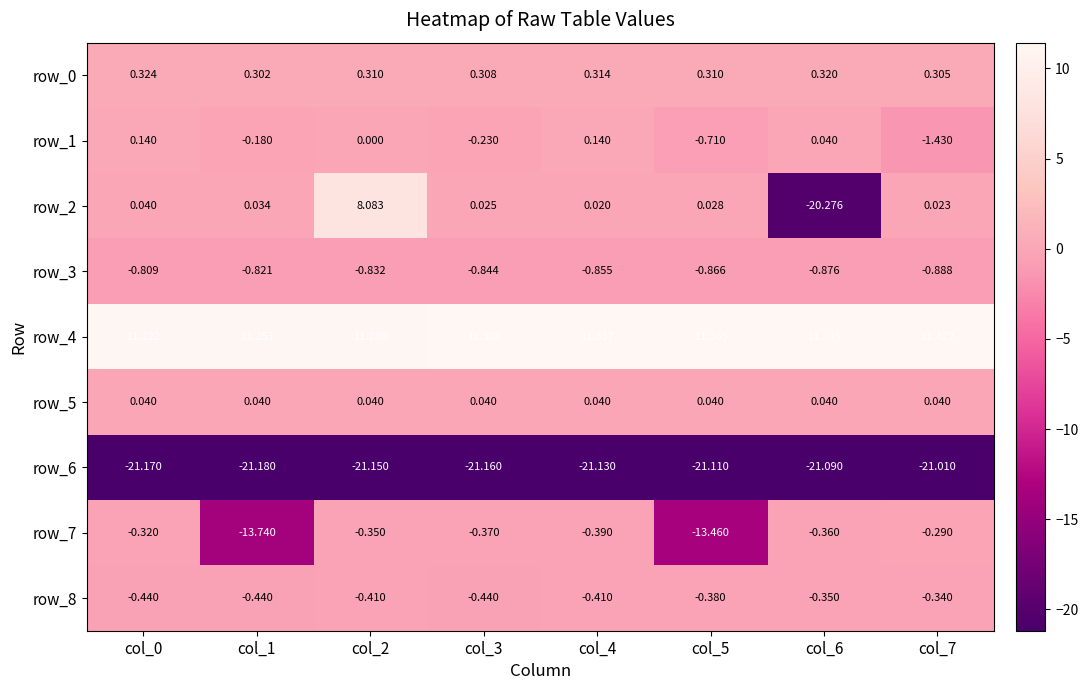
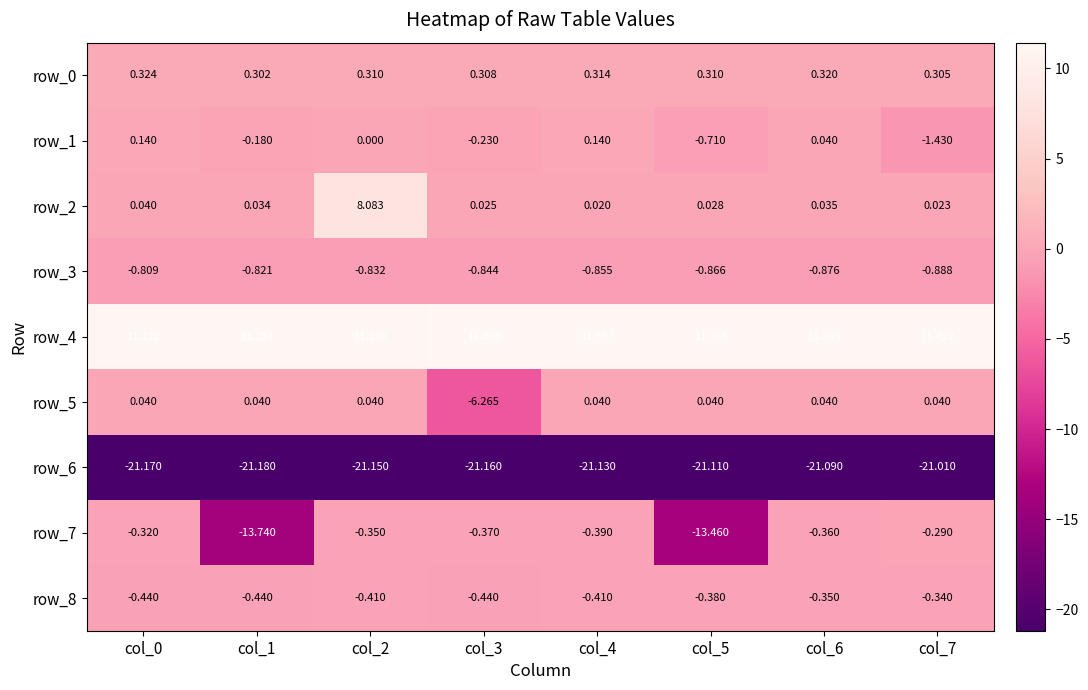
row_2, col_6: -20.276 -> 0.035
row_5, col_3: 0.040 -> -6.265
